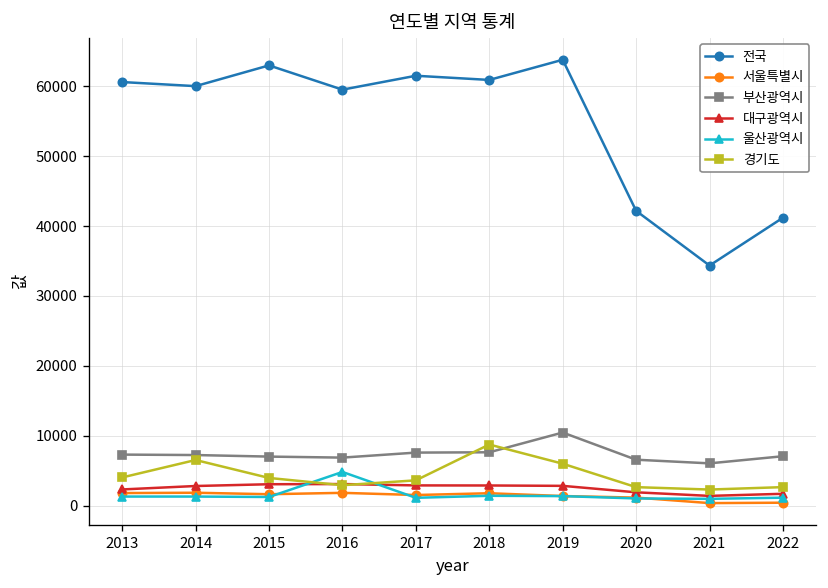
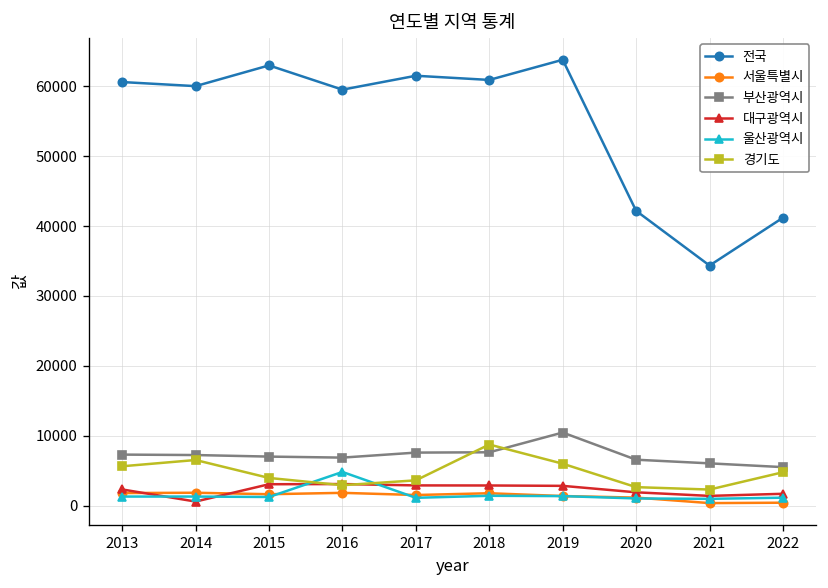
경기도, 2013: 4000 -> 6000
대구광역시, 2014: 3000 -> 1000
부산광역시, 2022: 7000 -> 6000
경기도, 2022: 3000 -> 5000
